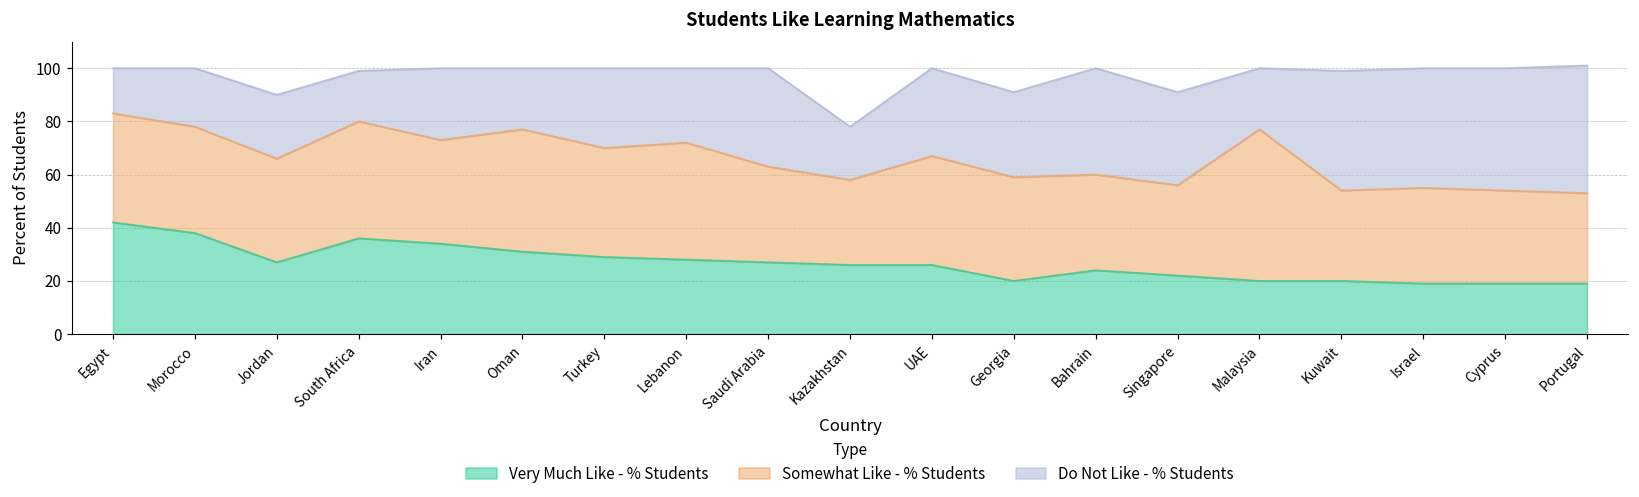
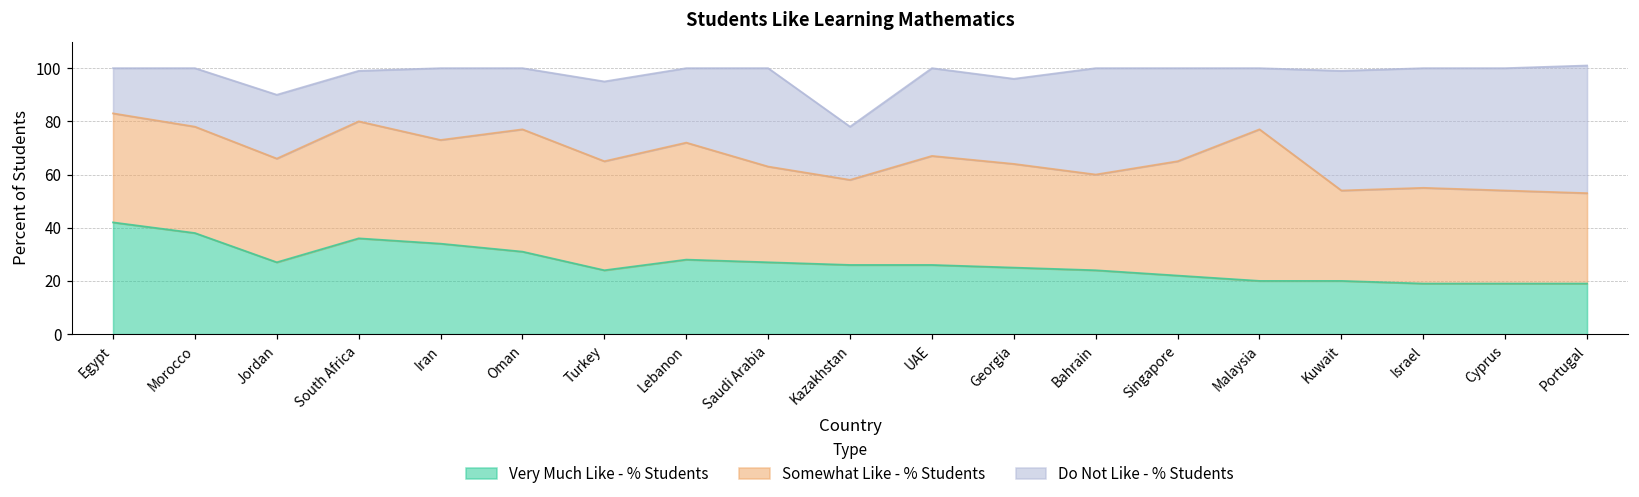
Very Much Like - % Students, Turkey: 29 -> 24
Very Much Like - % Students, Georgia: 20 -> 25
Somewhat Like - % Students, Singapore: 34 -> 43
